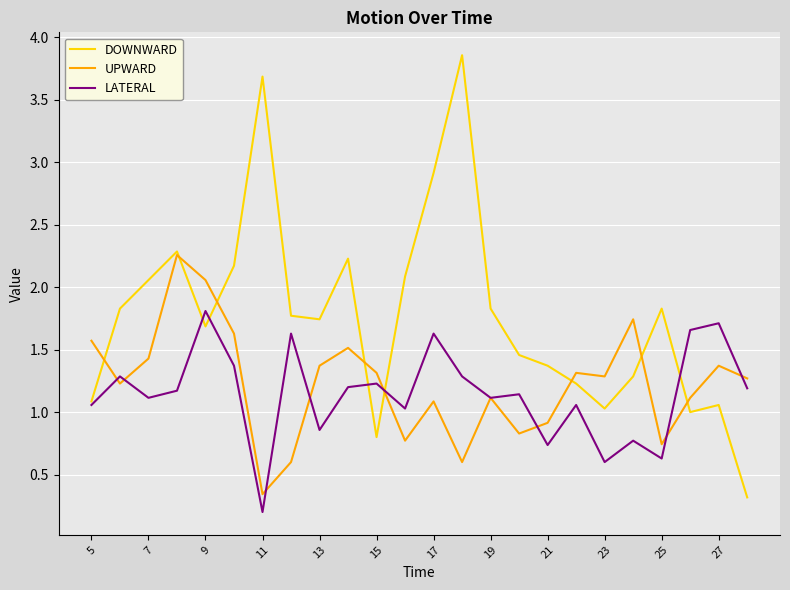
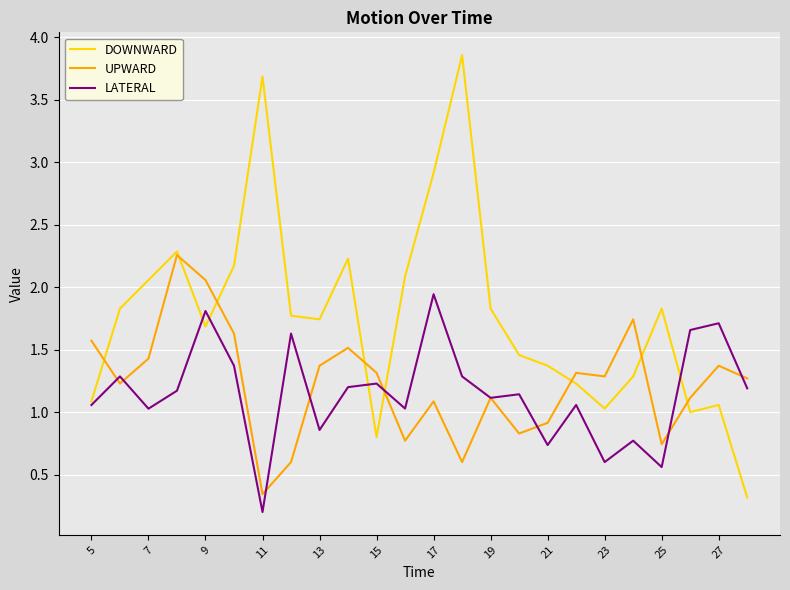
LATERAL, 7: 1.11 -> 1.03
LATERAL, 17: 1.63 -> 1.94
LATERAL, 25: 0.63 -> 0.56
